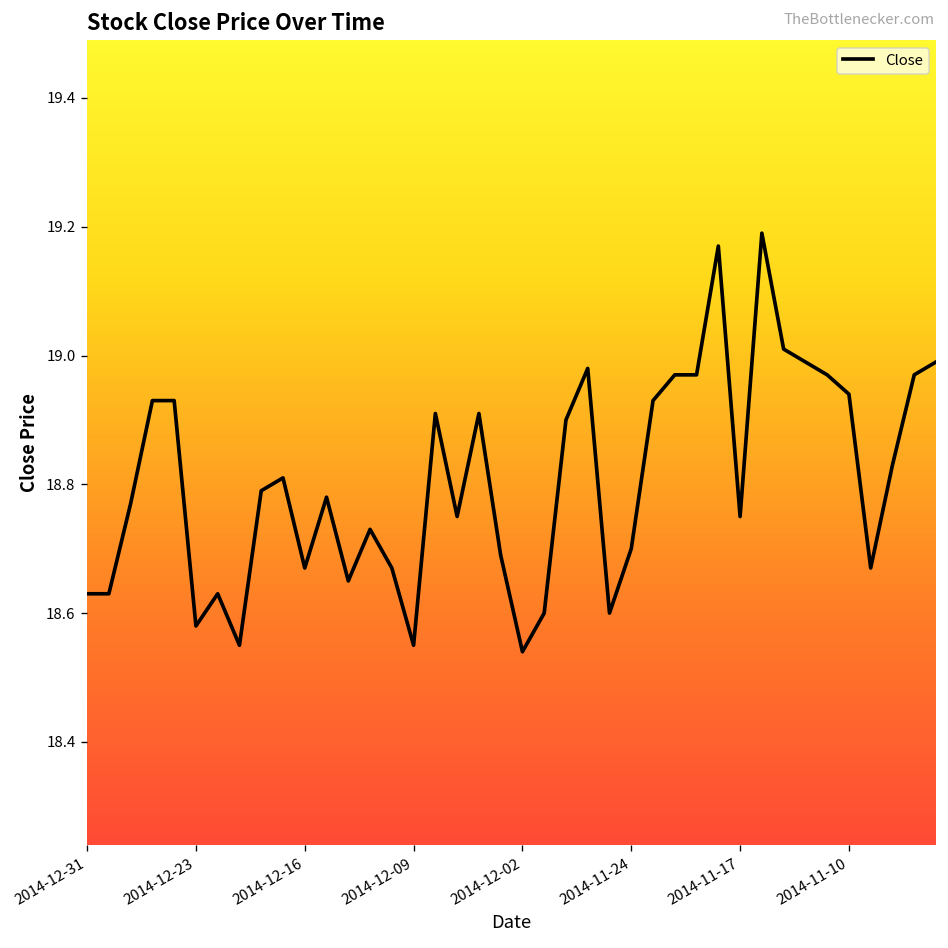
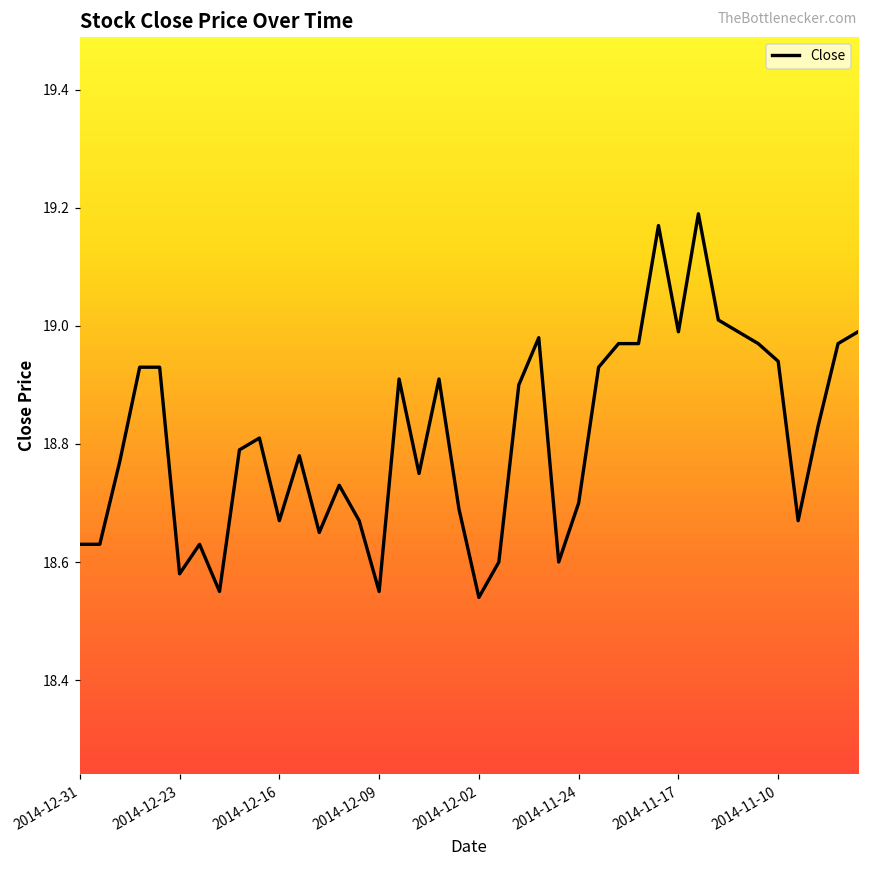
2014-11-17: 18.75 -> 18.99
